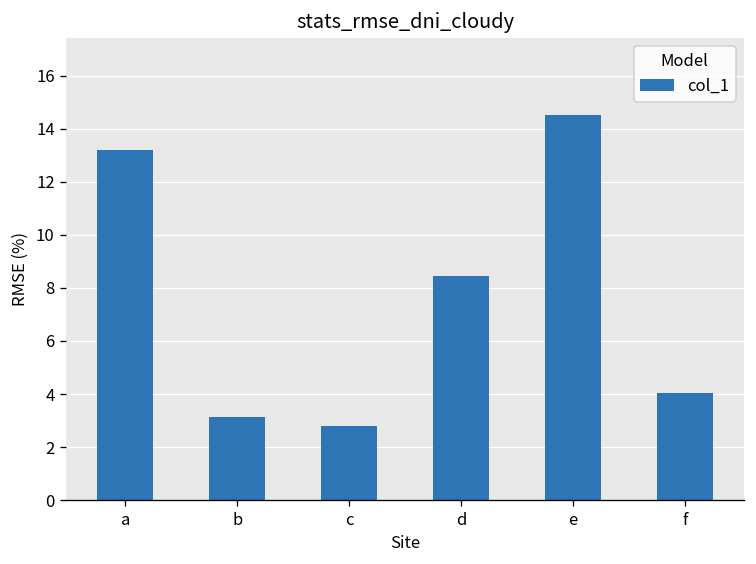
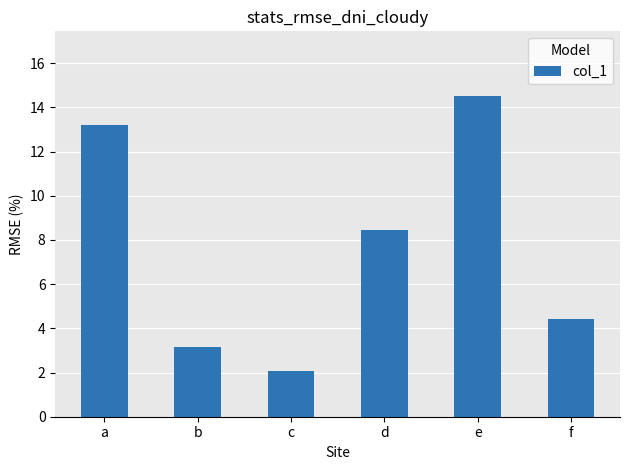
c: 2.8 -> 2.1
f: 4.0 -> 4.4
